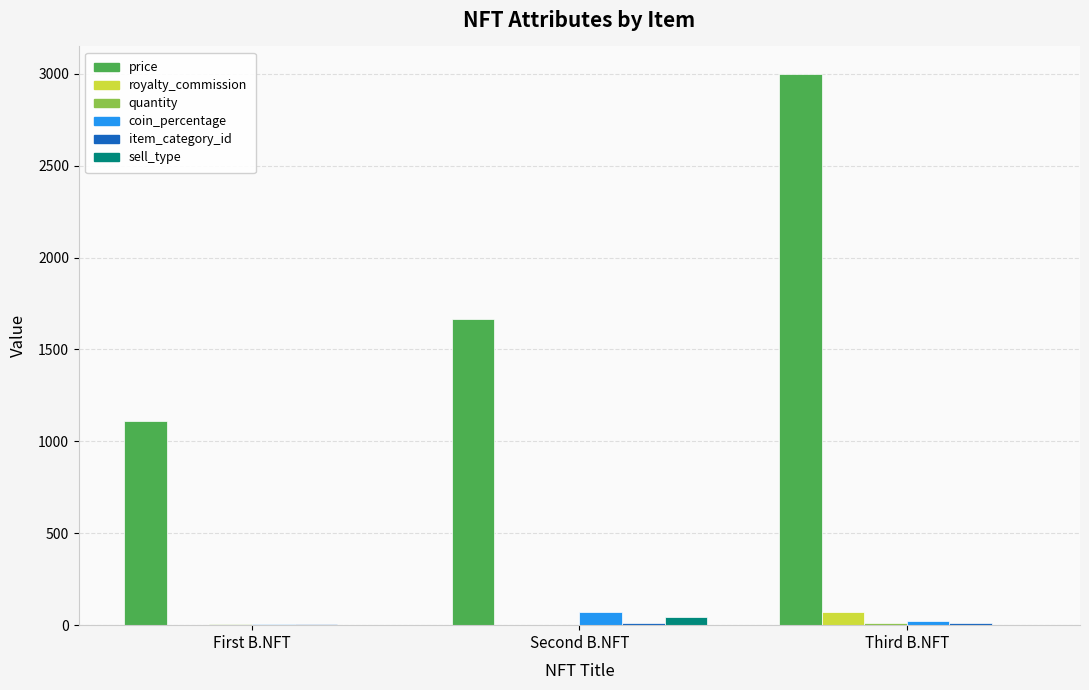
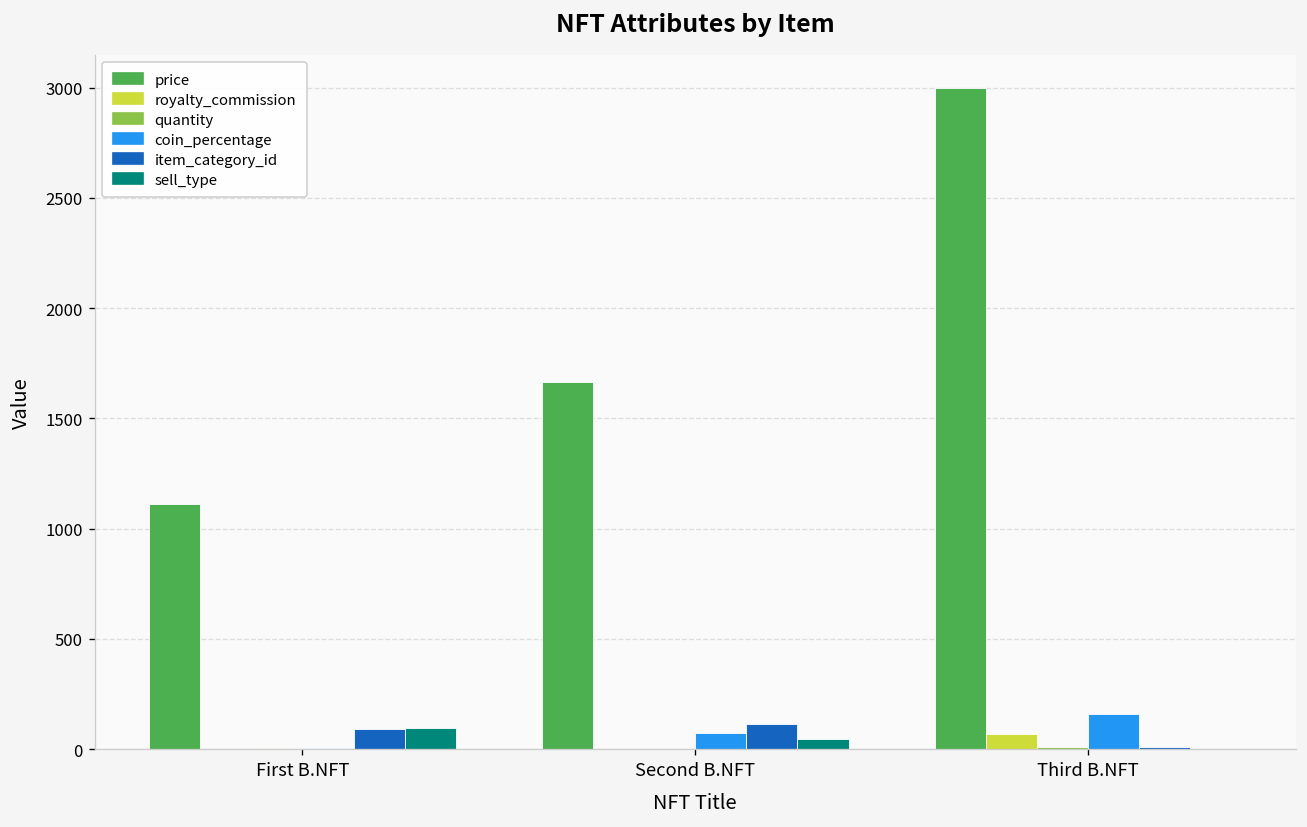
item_category_id, First B.NFT: 10 -> 90
sell_type, First B.NFT: 0 -> 100
item_category_id, Second B.NFT: 10 -> 120
coin_percentage, Third B.NFT: 20 -> 160
